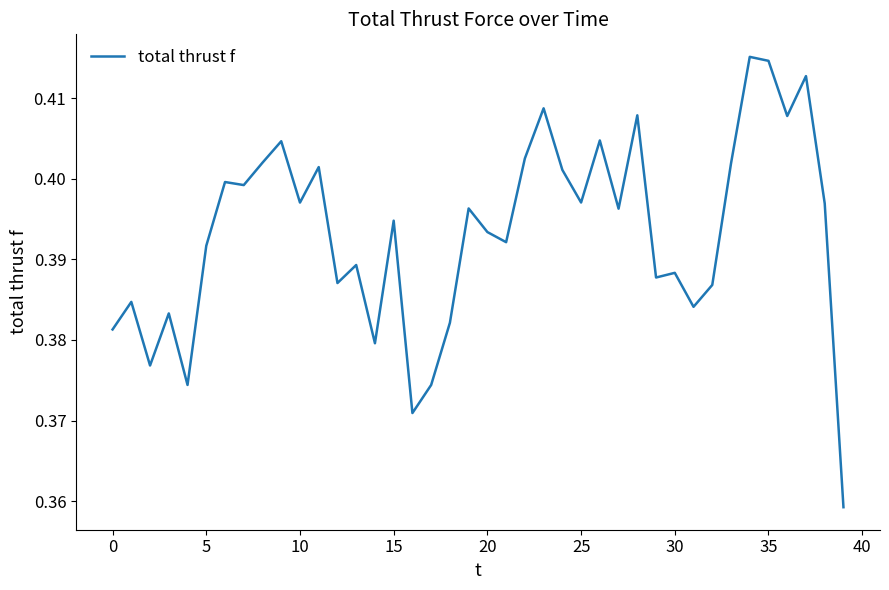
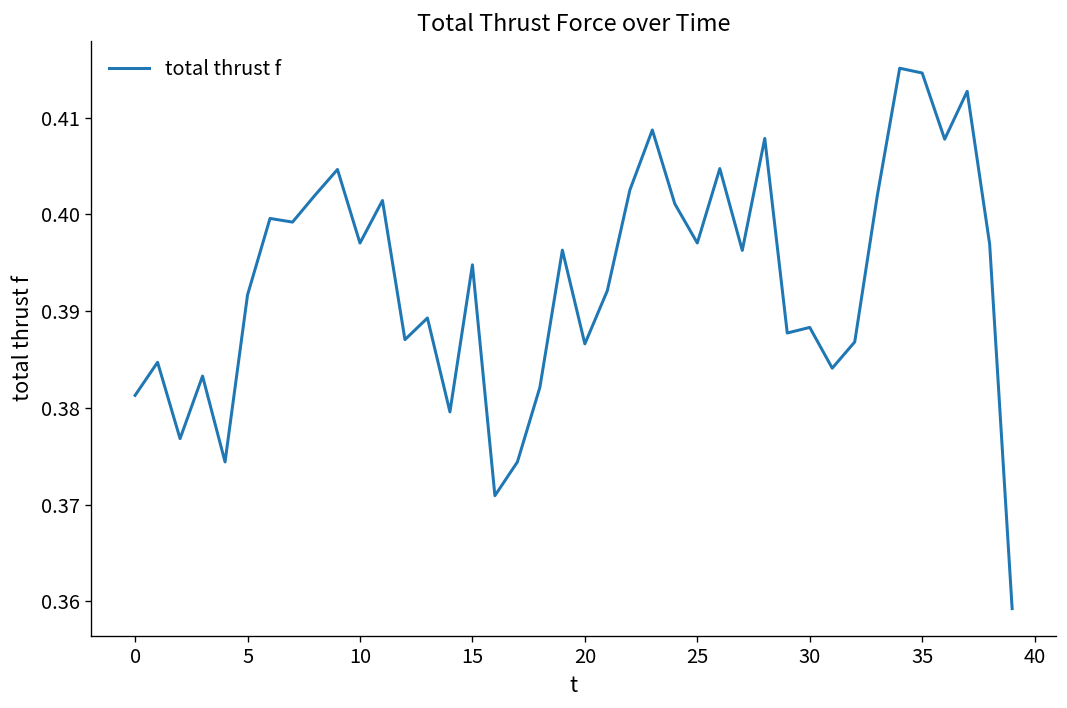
20: 0.393 -> 0.387
